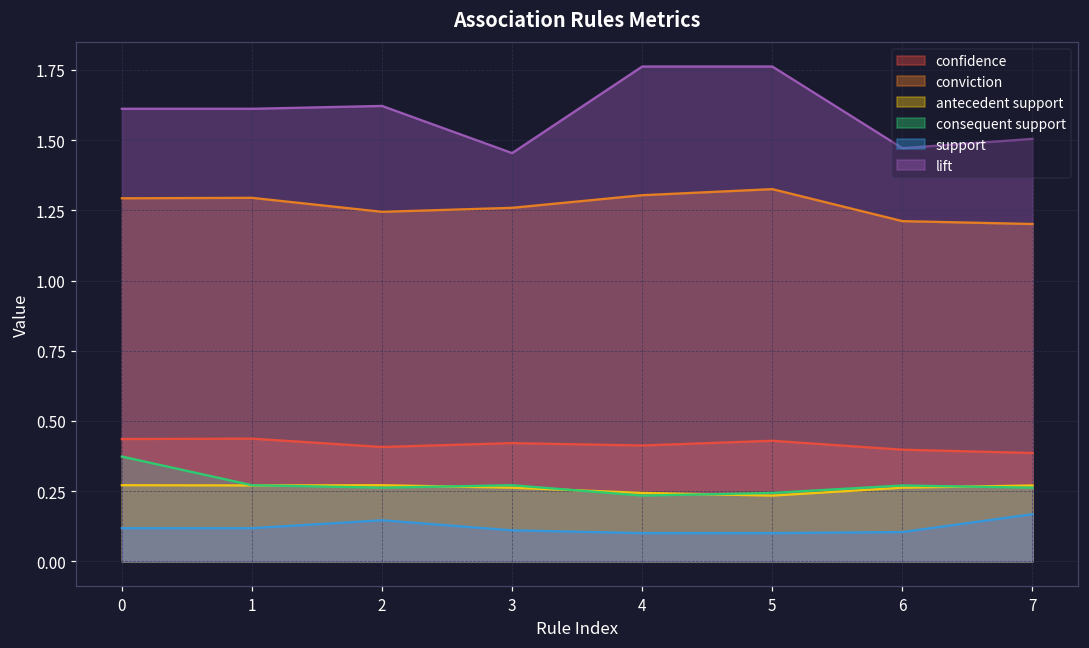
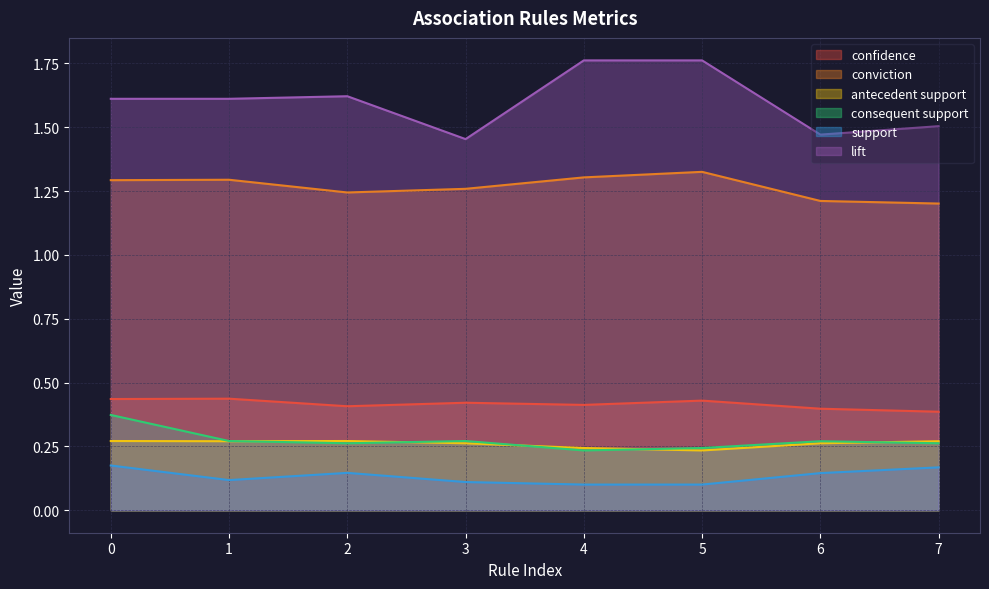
support, 0: 0.12 -> 0.18
support, 6: 0.10 -> 0.15
